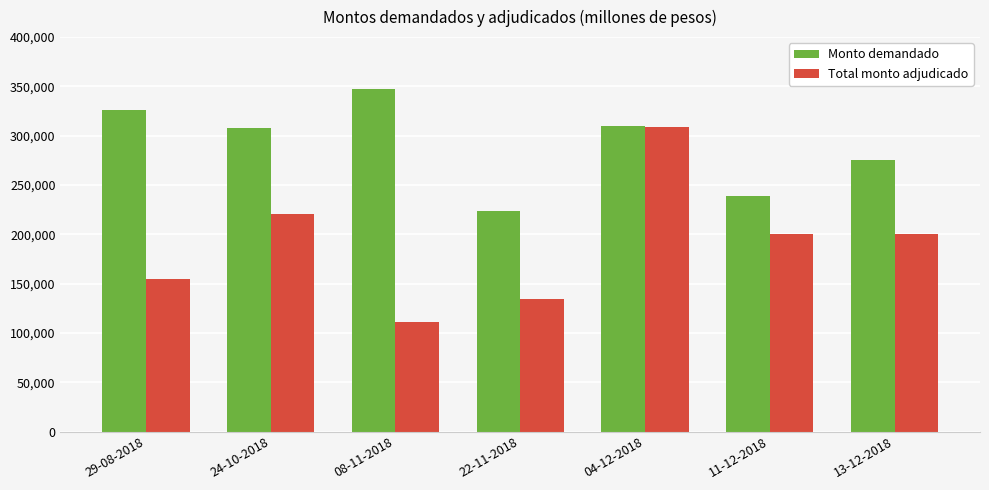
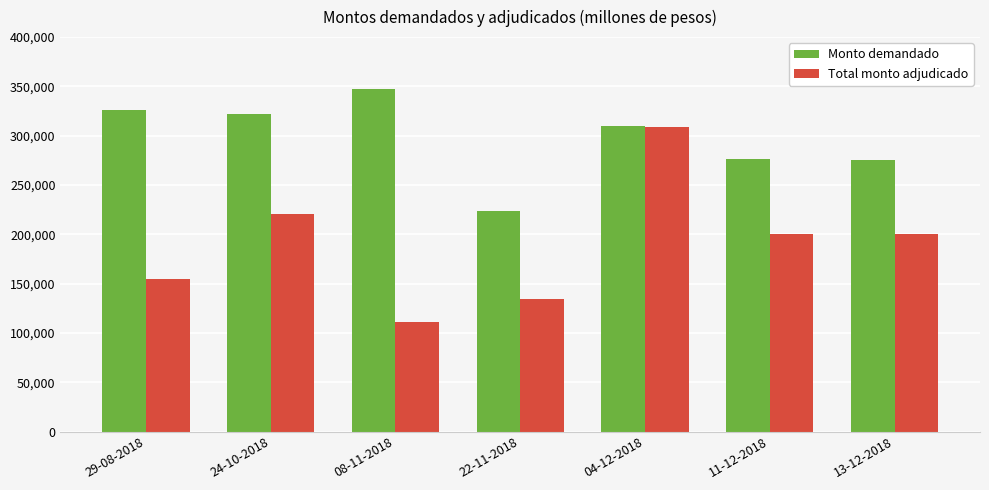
Monto demandado, 24-10-2018: 310,000 -> 320,000
Monto demandado, 11-12-2018: 240,000 -> 280,000
